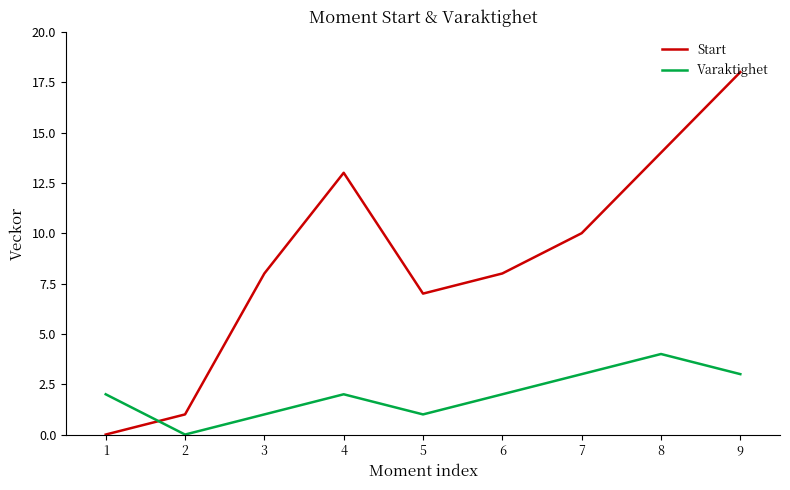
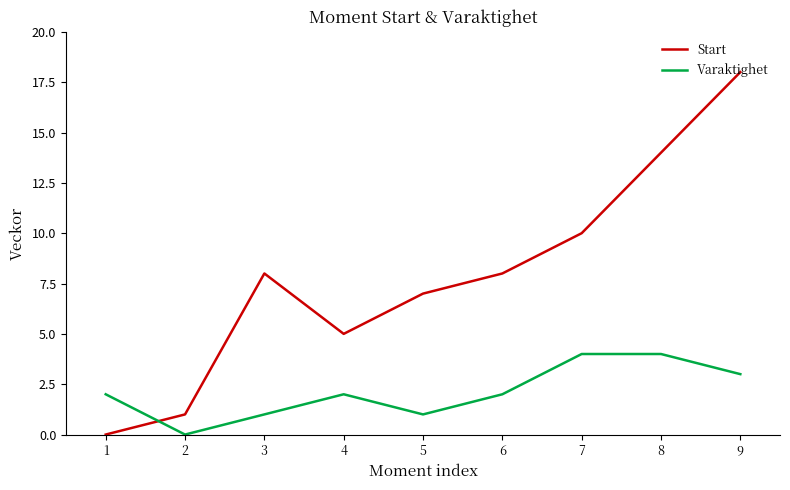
Start, 4: 13 -> 5
Varaktighet, 7: 3 -> 4
